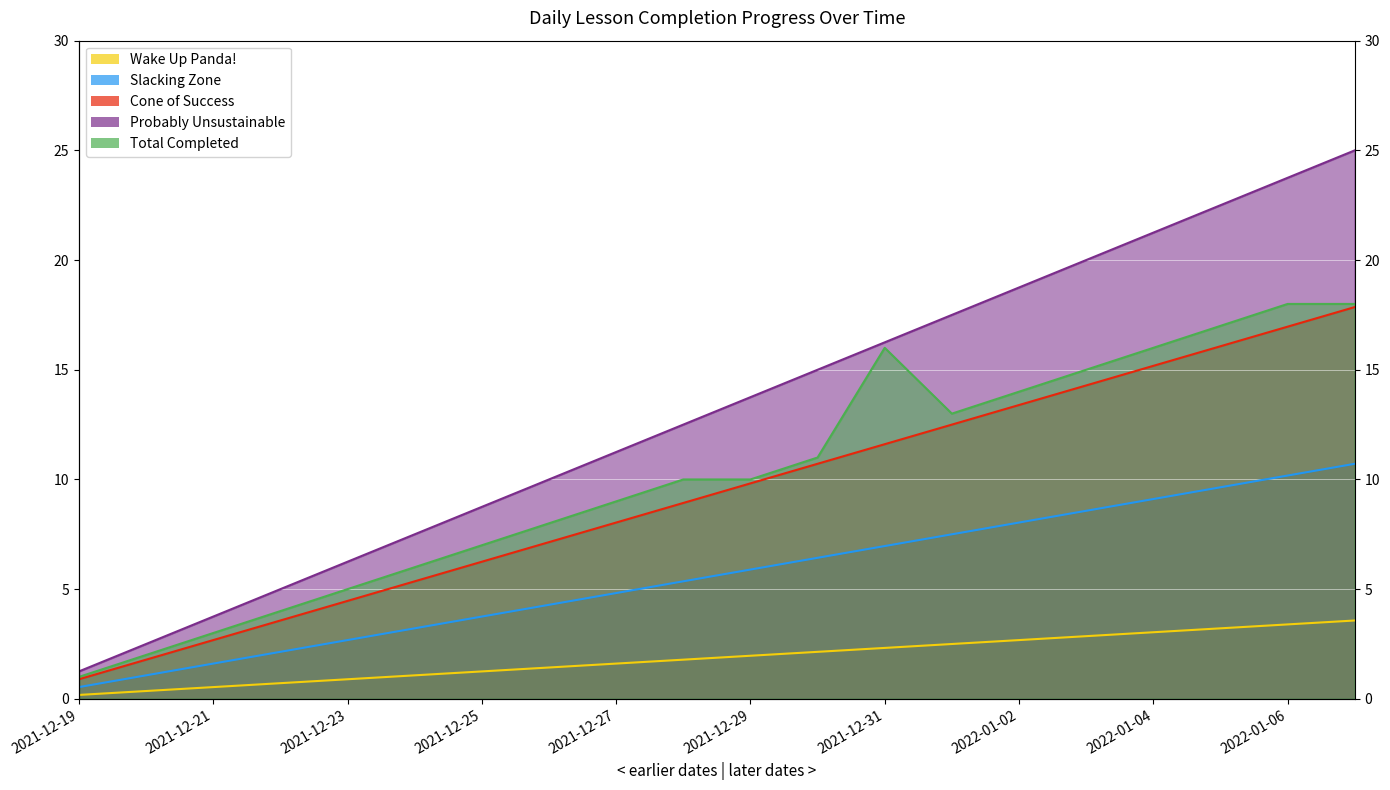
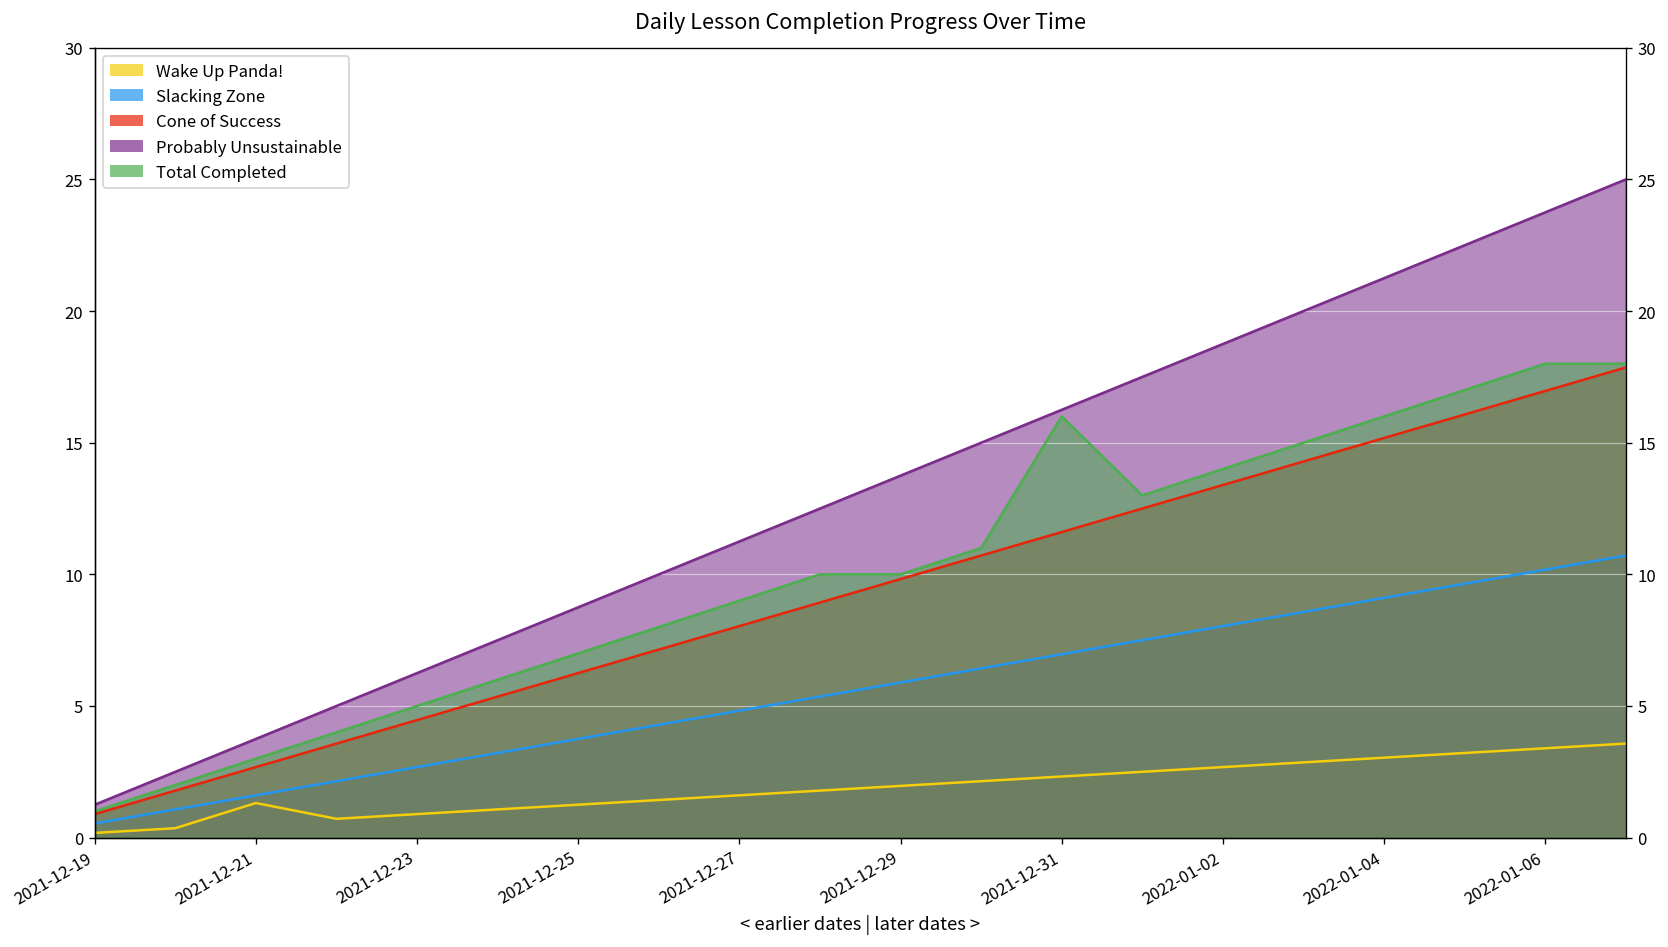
Wake Up Panda!, 2021-12-21: 0.5 -> 1.3
